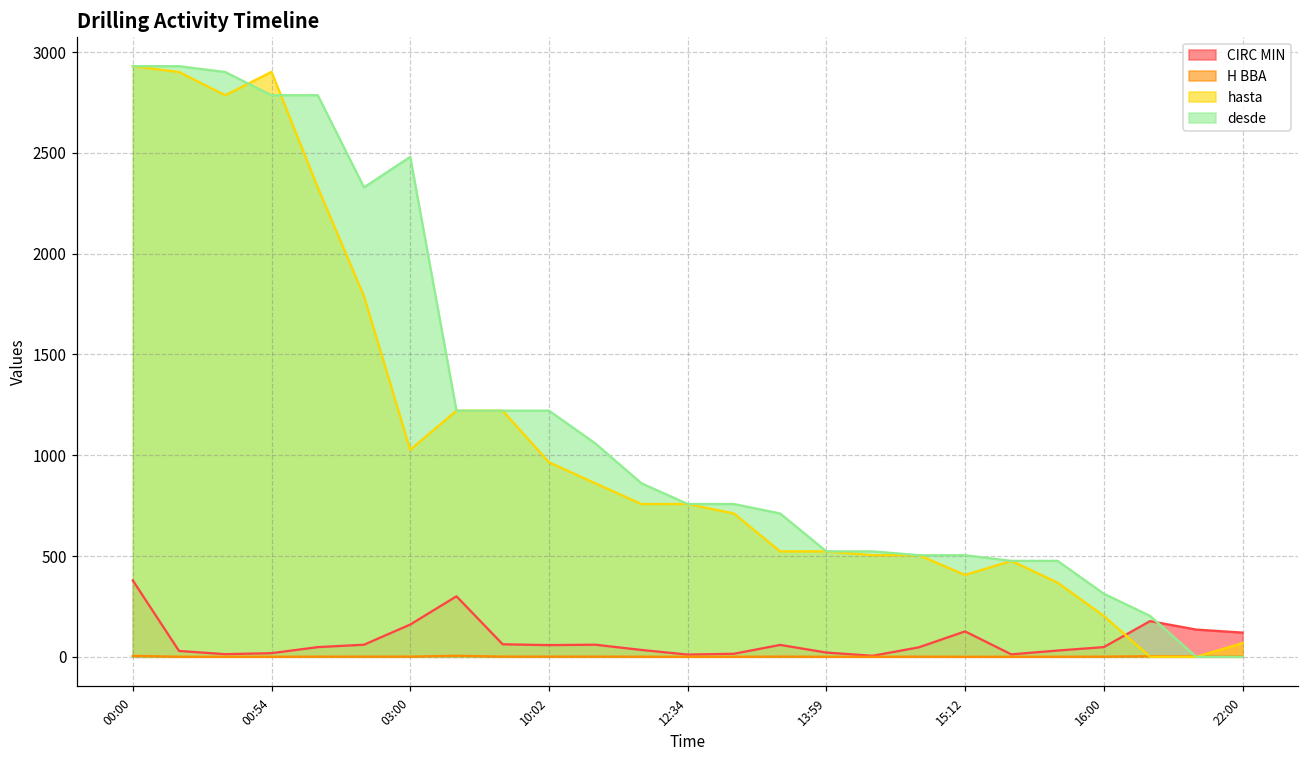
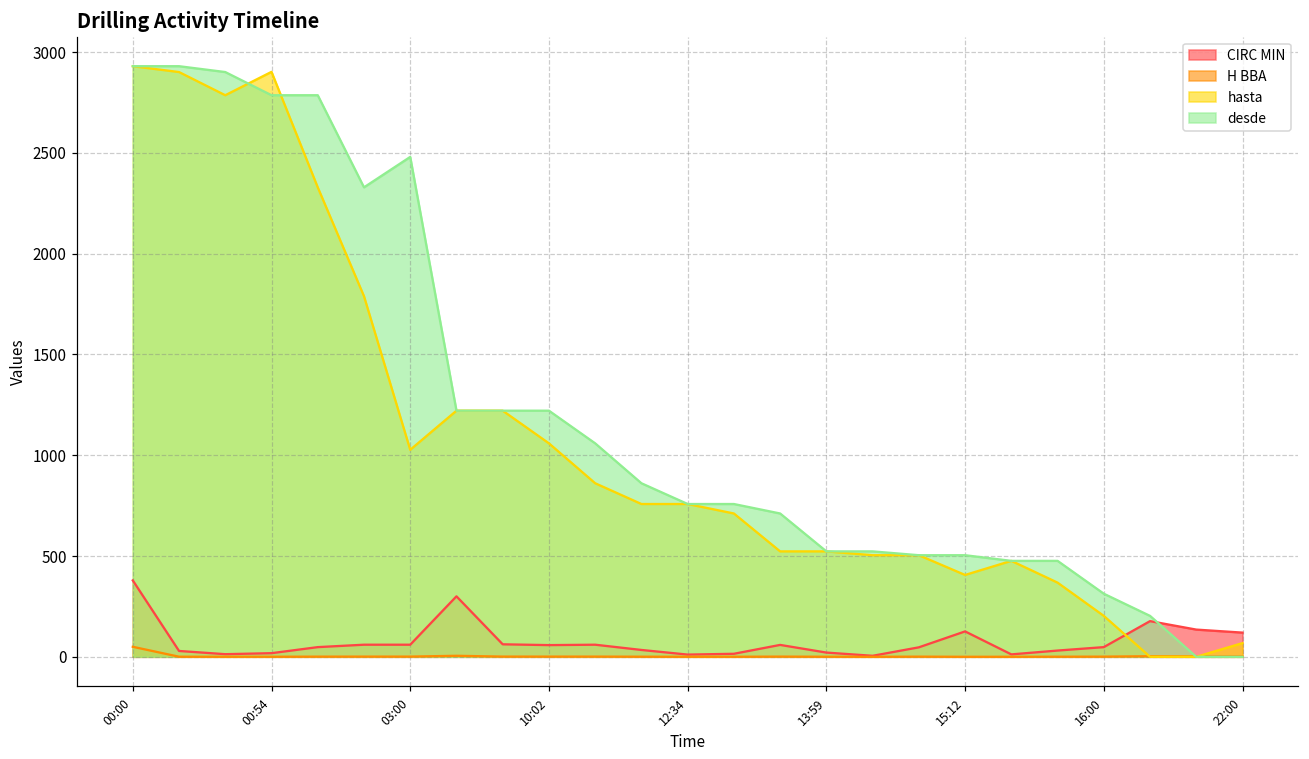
H BBA, 00:00: 0 -> 50
CIRC MIN, 03:00: 160 -> 60
hasta, 10:02: 970 -> 1060
